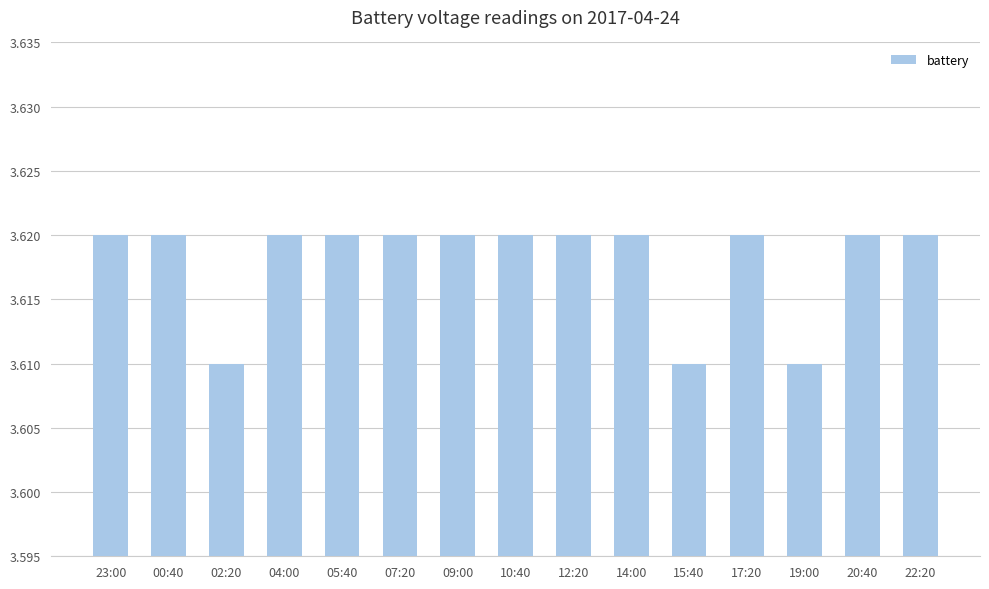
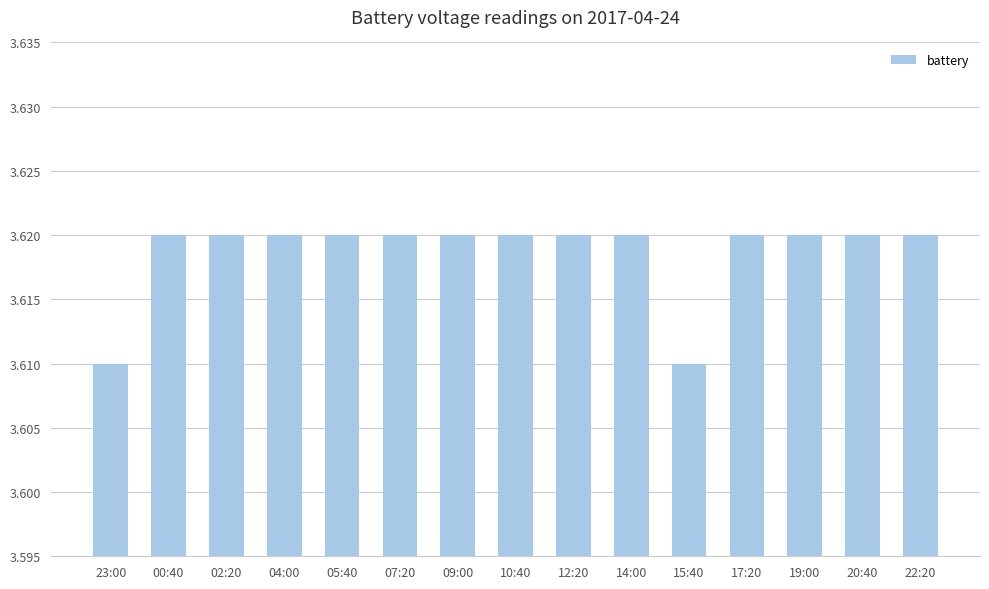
23:00: 3.62 -> 3.61
02:20: 3.61 -> 3.62
19:00: 3.61 -> 3.62
